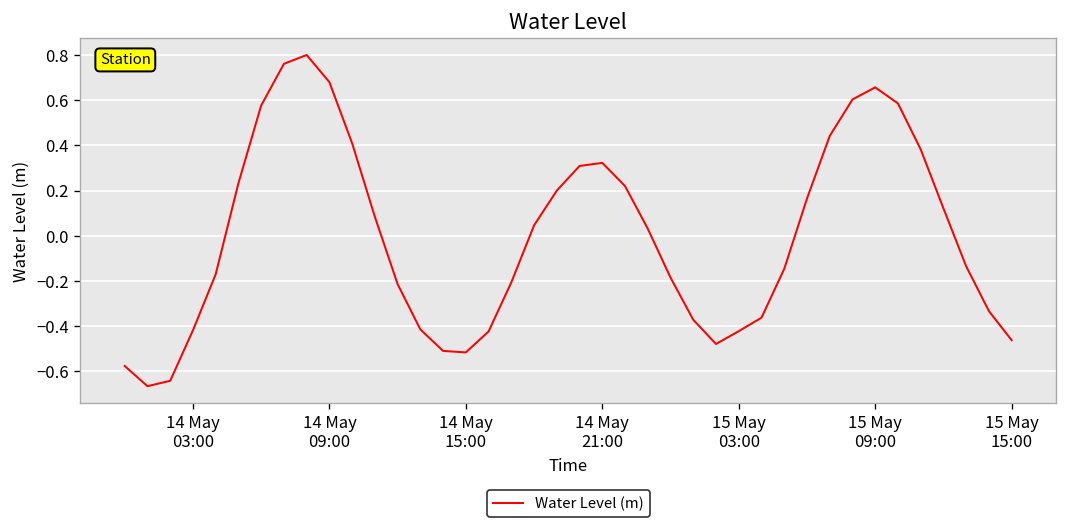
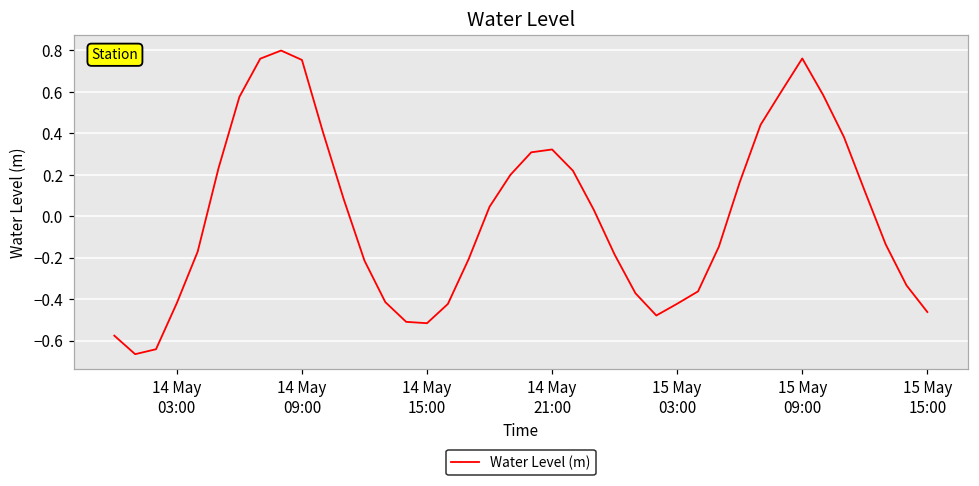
14 May 09:00: 0.68 -> 0.75
15 May 09:00: 0.66 -> 0.76
